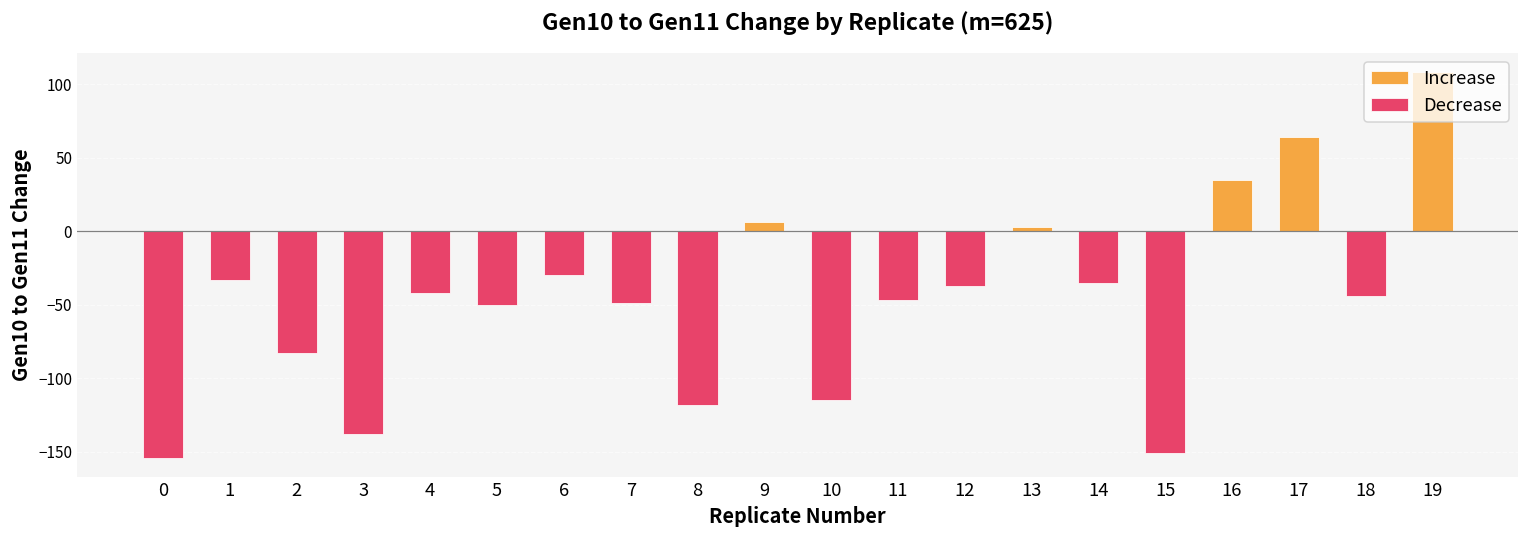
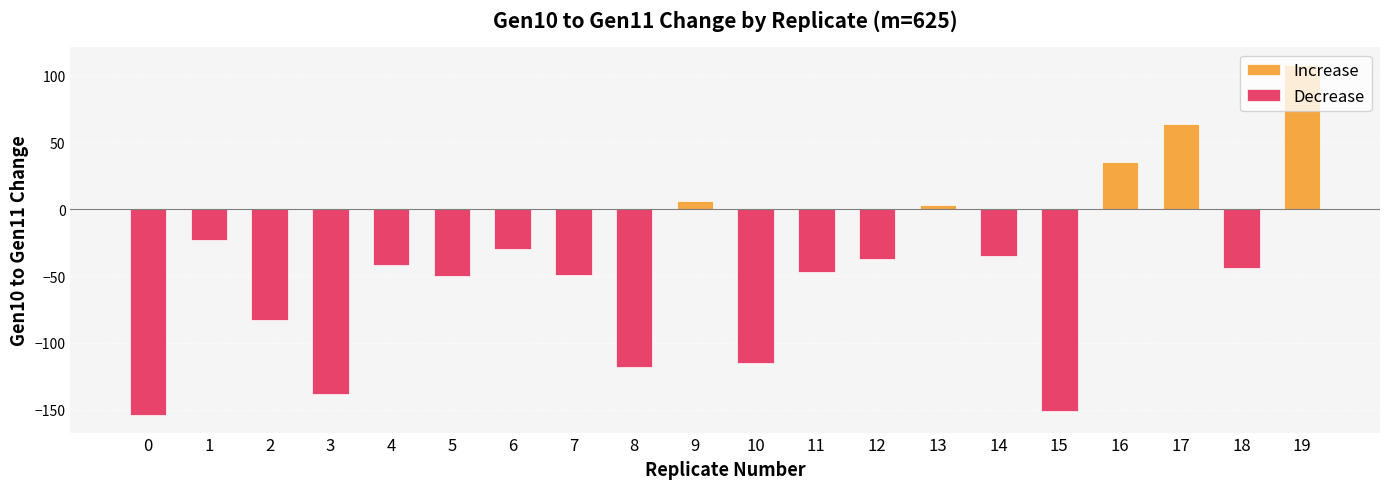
Decrease, 1: -33 -> -23
